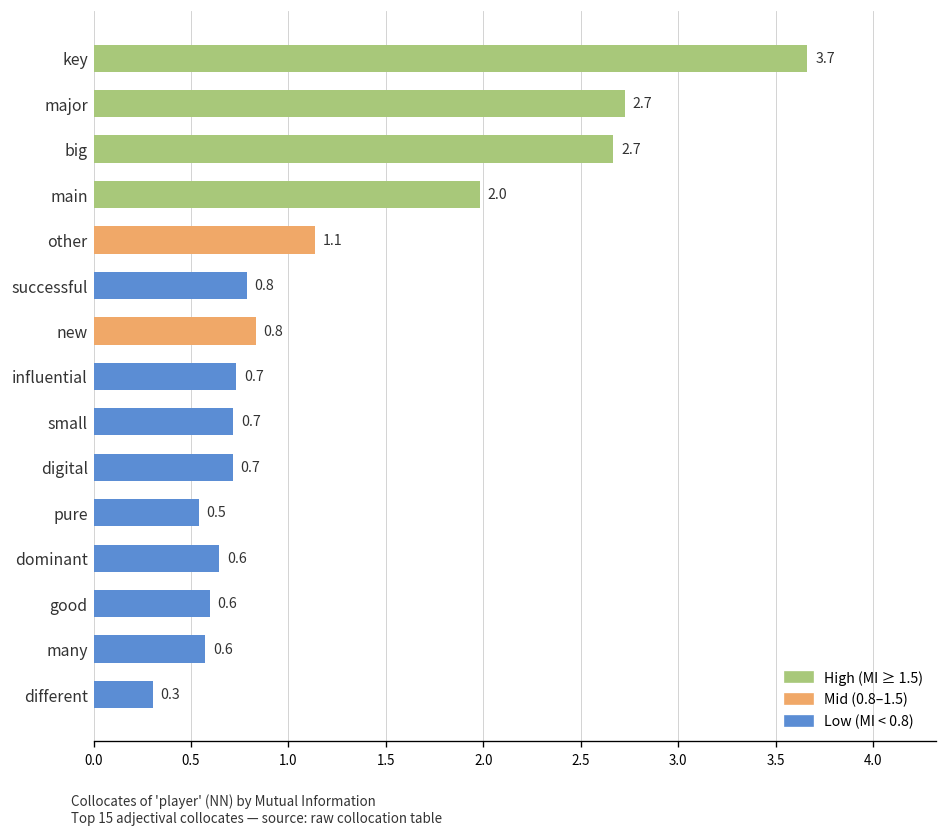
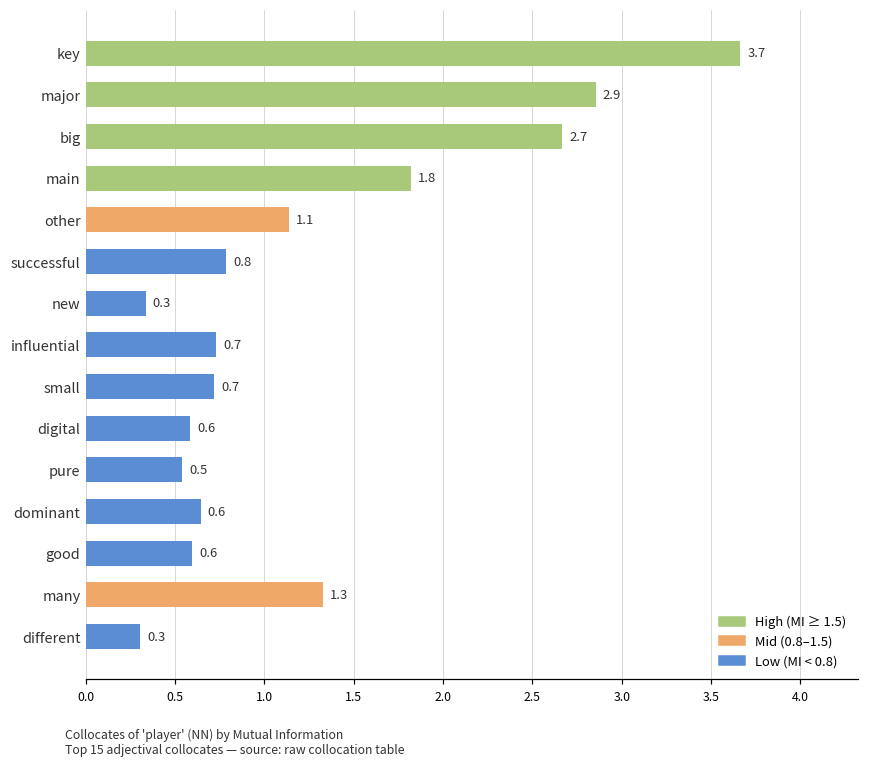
major: 2.7 -> 2.9
main: 2.0 -> 1.8
new: 0.8 -> 0.3
digital: 0.7 -> 0.6
many: 0.6 -> 1.3
